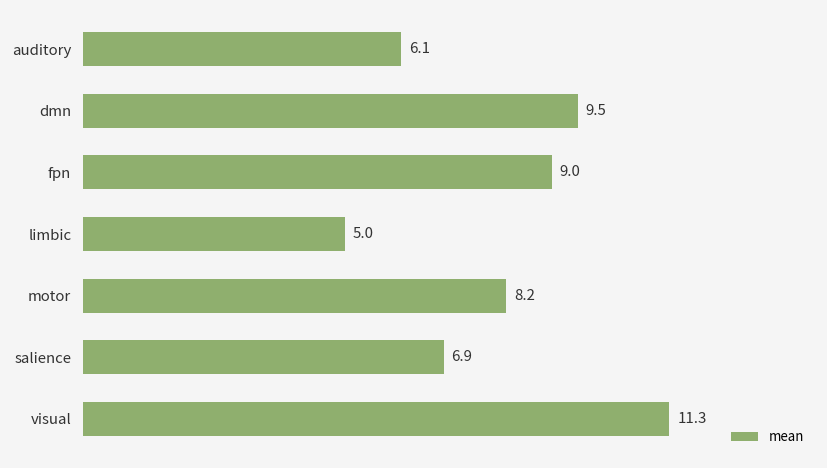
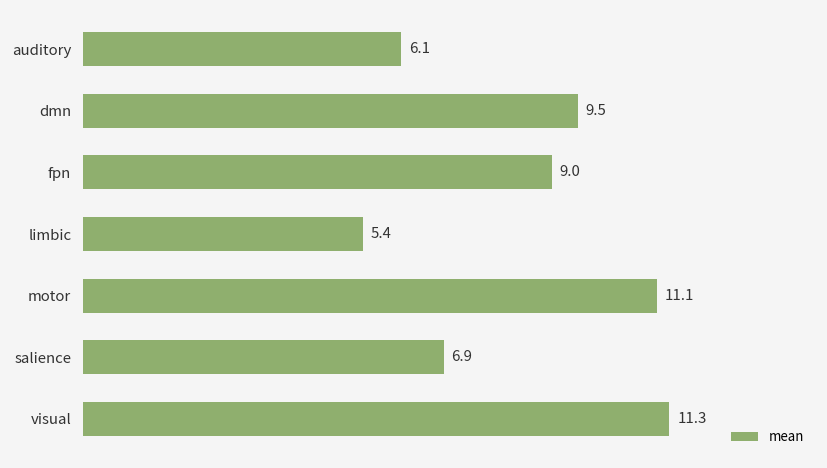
limbic: 5.0 -> 5.4
motor: 8.2 -> 11.1
